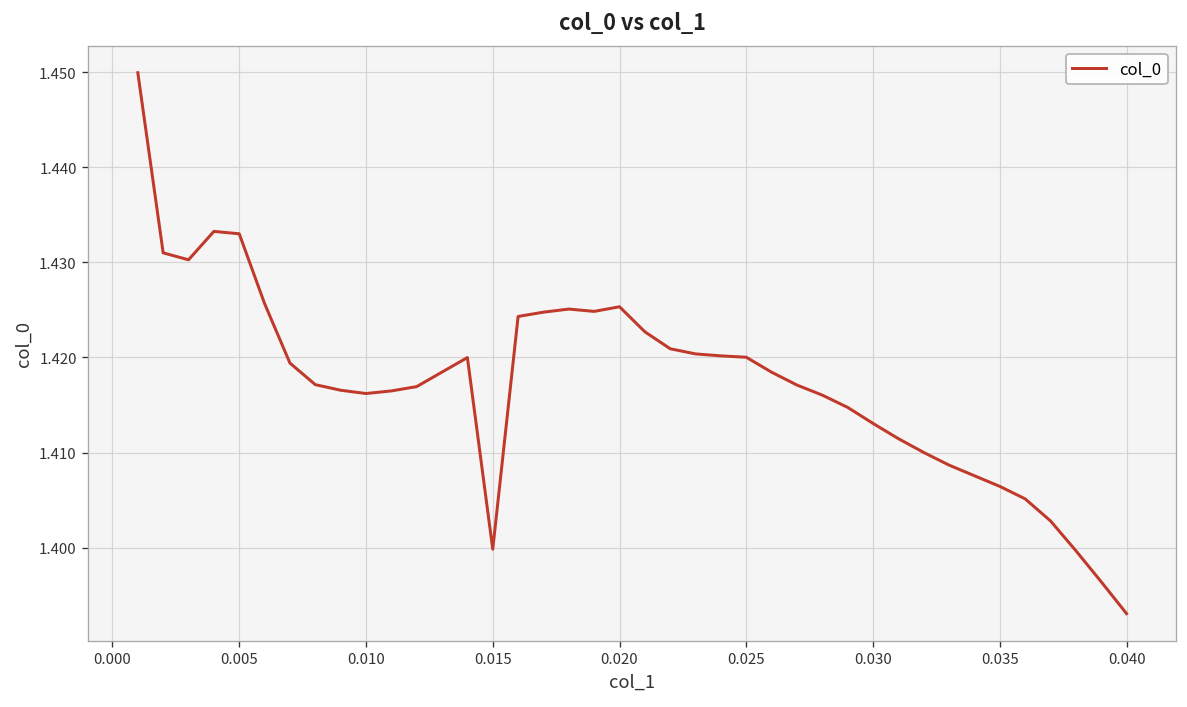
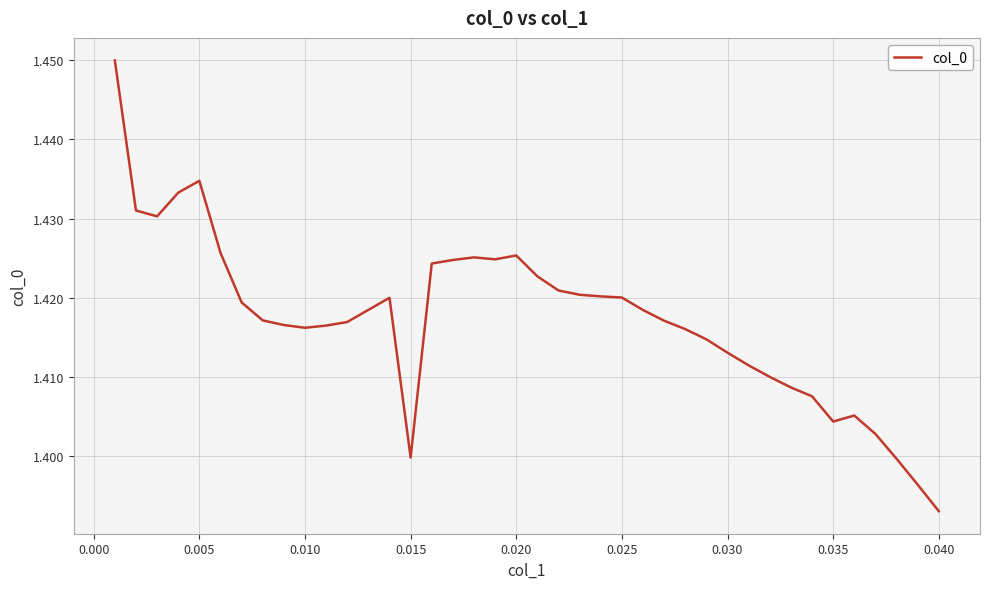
0.005: 1.433 -> 1.435
0.035: 1.406 -> 1.404
